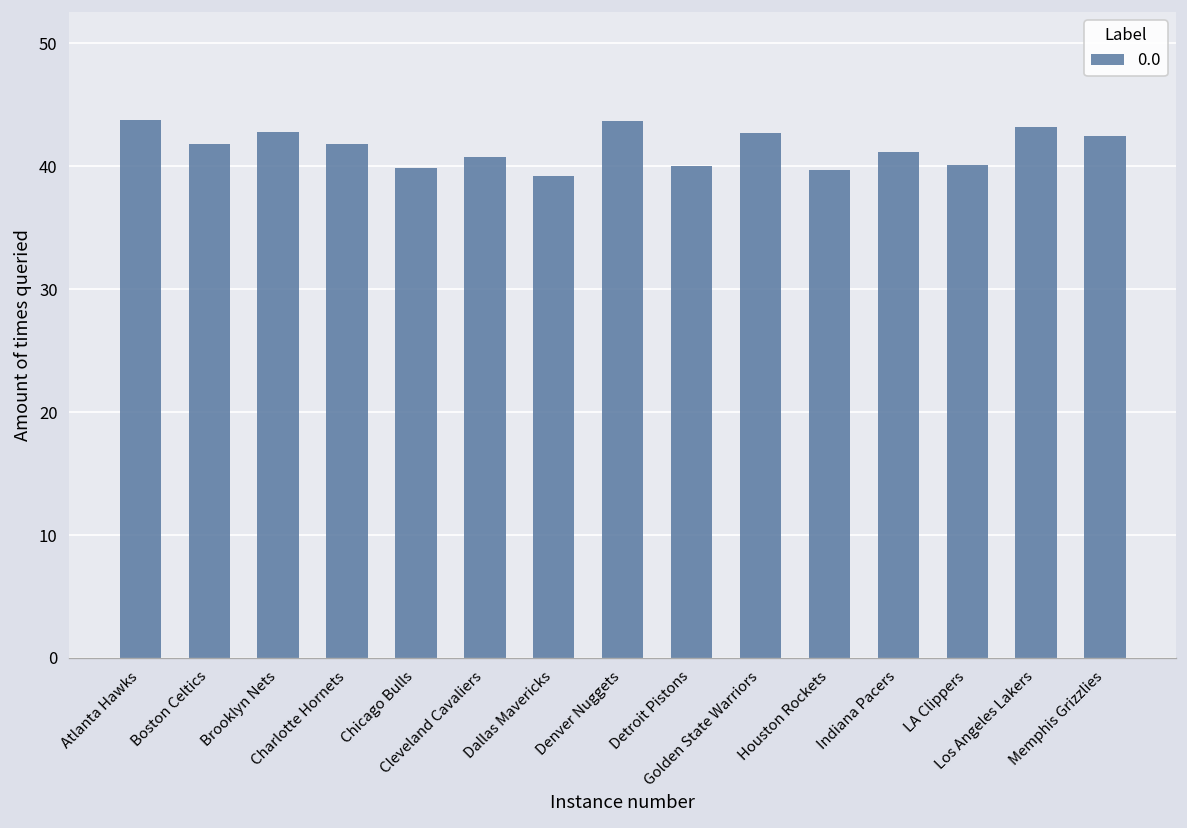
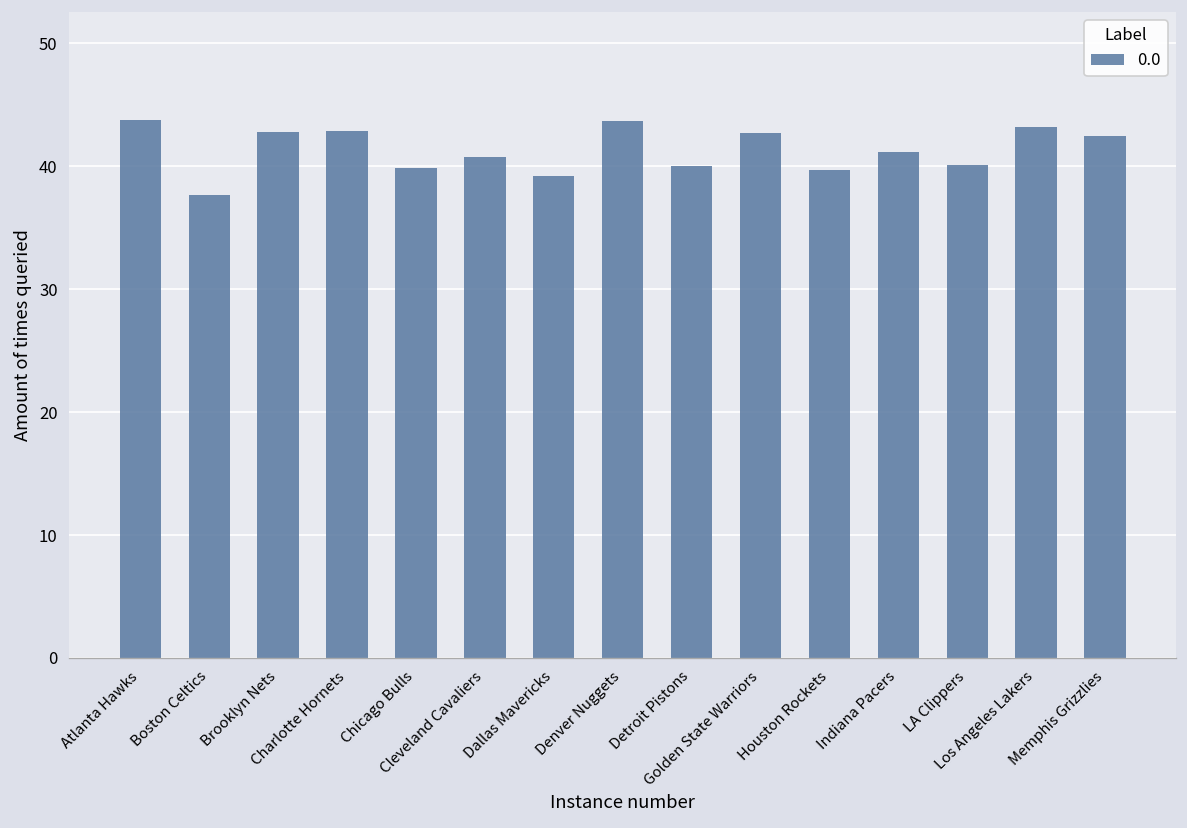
Boston Celtics: 41.8 -> 37.7
Charlotte Hornets: 41.8 -> 42.9
